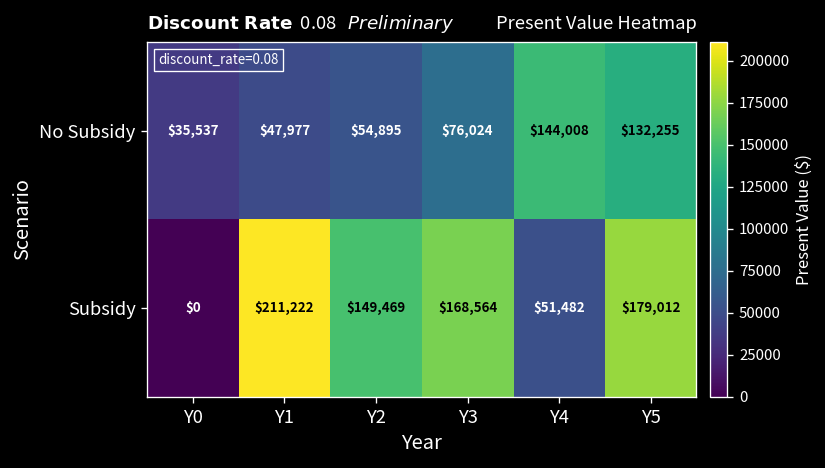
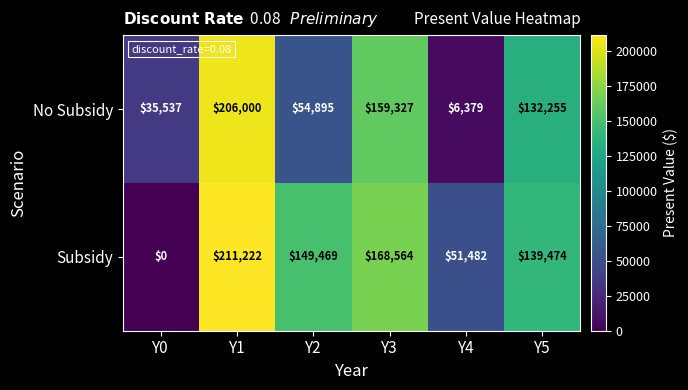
No Subsidy, Y1: $47,977 -> $206,000
No Subsidy, Y3: $76,024 -> $159,327
No Subsidy, Y4: $144,008 -> $6,379
Subsidy, Y5: $179,012 -> $139,474
